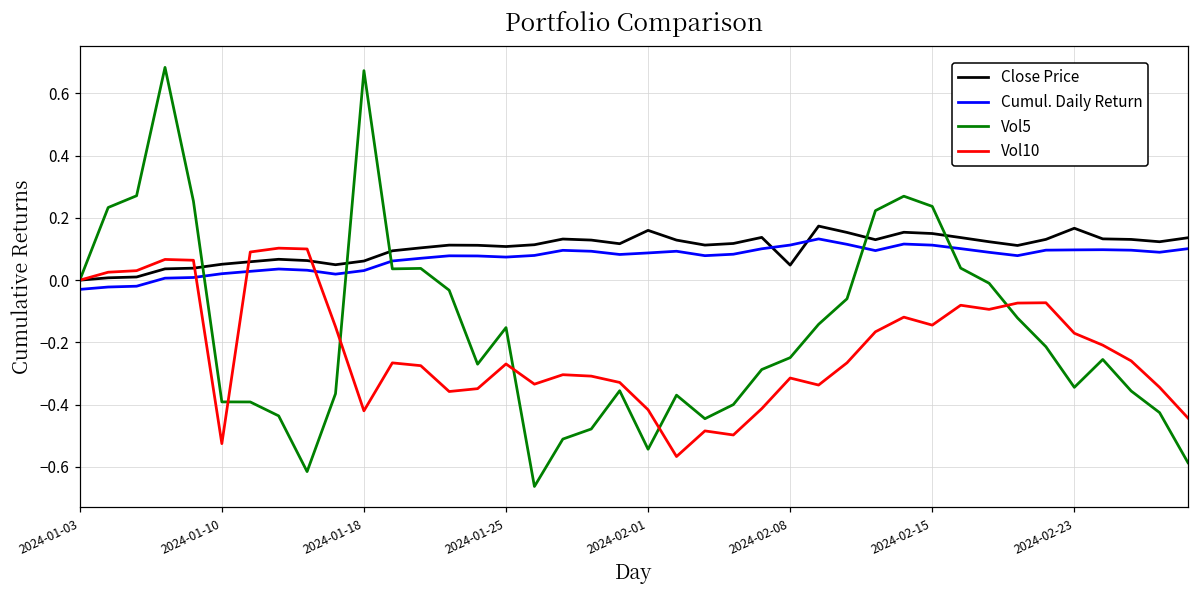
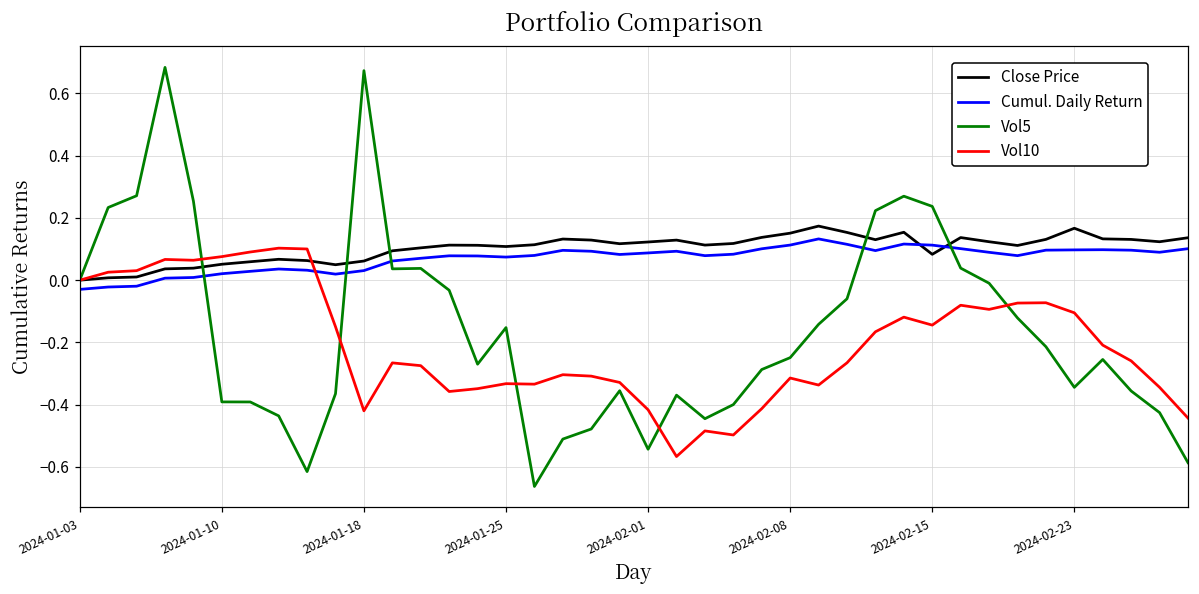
Vol10, 2024-01-10: -0.53 -> 0.08
Vol10, 2024-01-25: -0.27 -> -0.33
Close Price, 2024-02-01: 0.16 -> 0.12
Close Price, 2024-02-08: 0.05 -> 0.15
Close Price, 2024-02-15: 0.15 -> 0.08
Vol10, 2024-02-23: -0.17 -> -0.10
